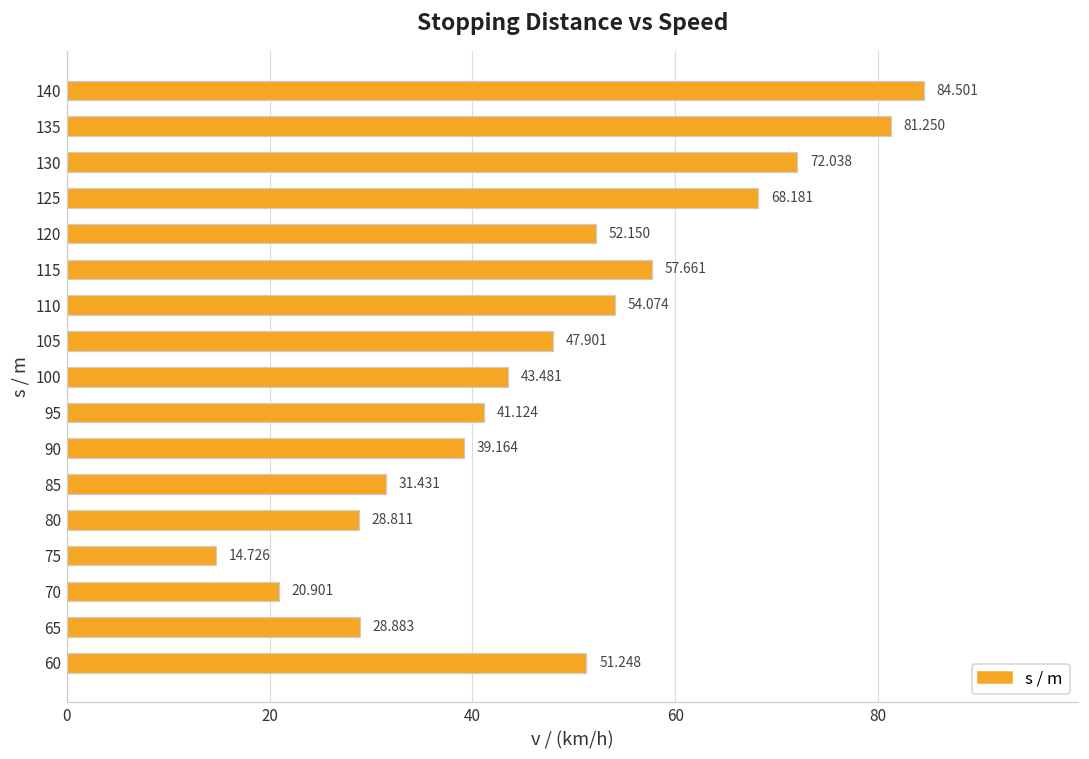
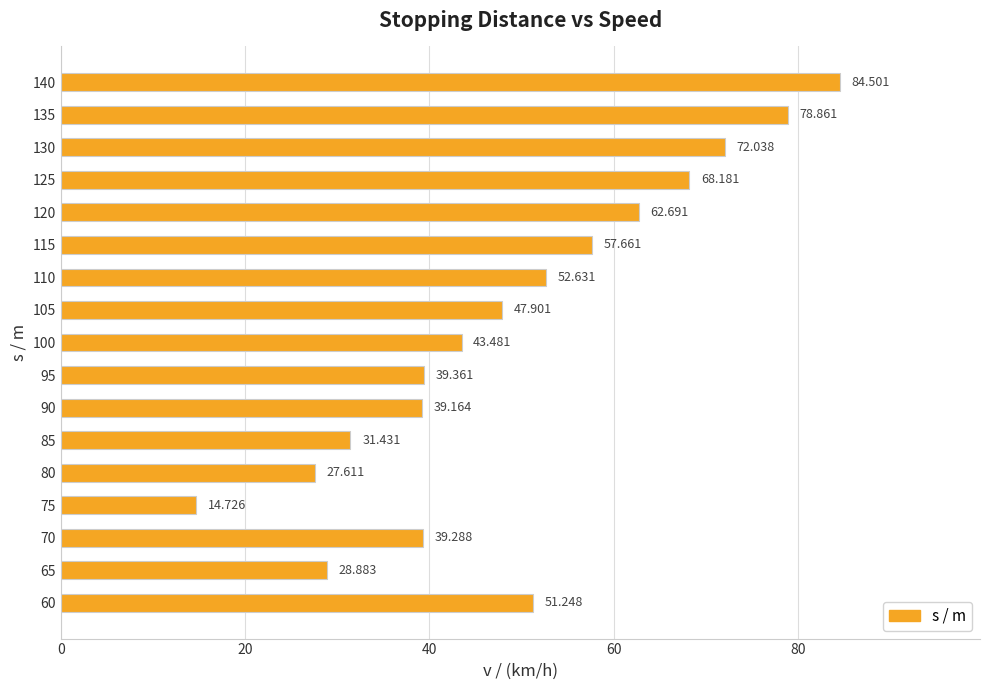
135: 81.250 -> 78.861
120: 52.150 -> 62.691
110: 54.074 -> 52.631
95: 41.124 -> 39.361
80: 28.811 -> 27.611
70: 20.901 -> 39.288
